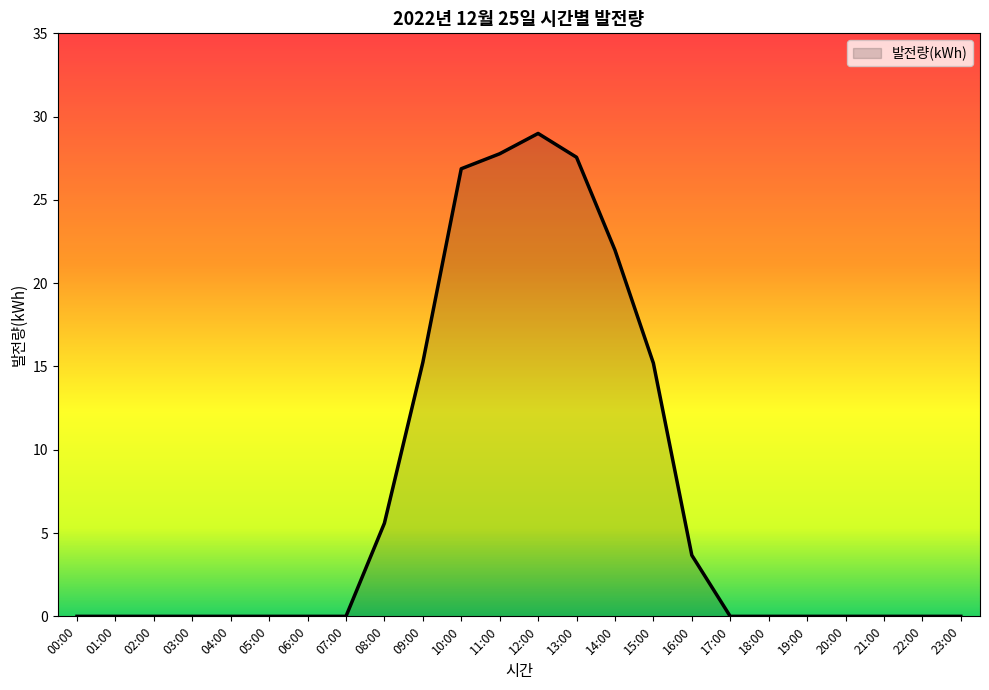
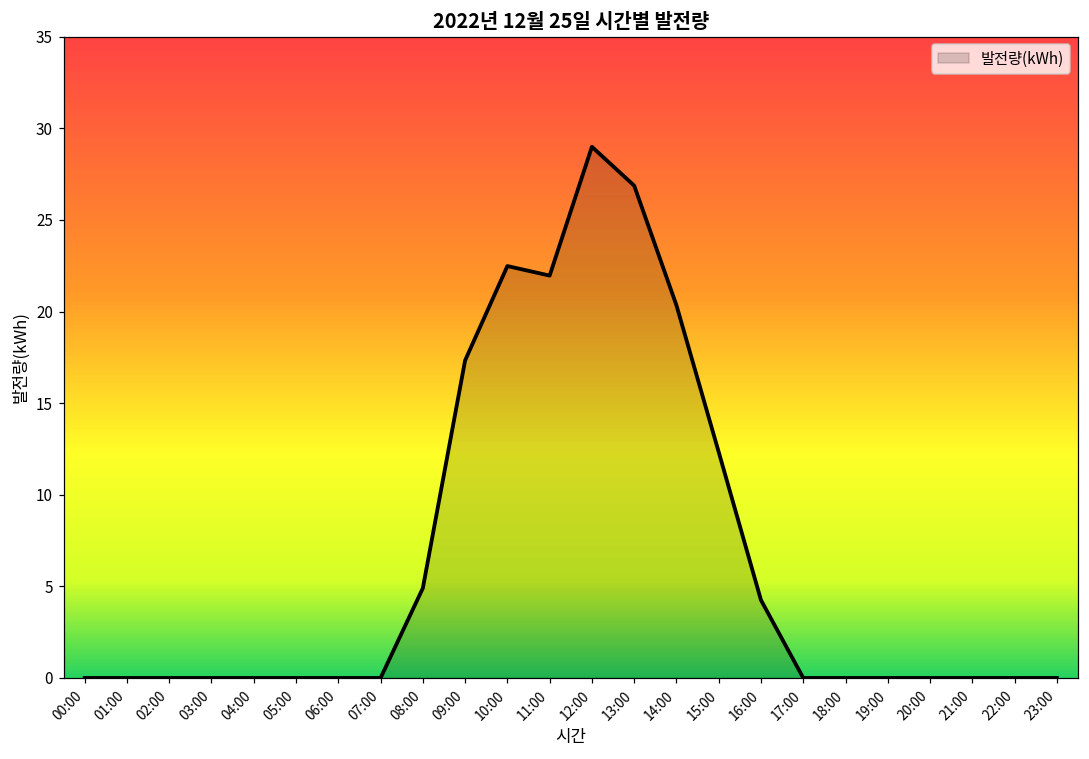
08:00: 5.6 -> 4.9
09:00: 15.2 -> 17.3
10:00: 26.9 -> 22.5
11:00: 27.8 -> 22.0
13:00: 27.6 -> 26.9
14:00: 22.0 -> 20.3
15:00: 15.2 -> 12.3
16:00: 3.7 -> 4.3
